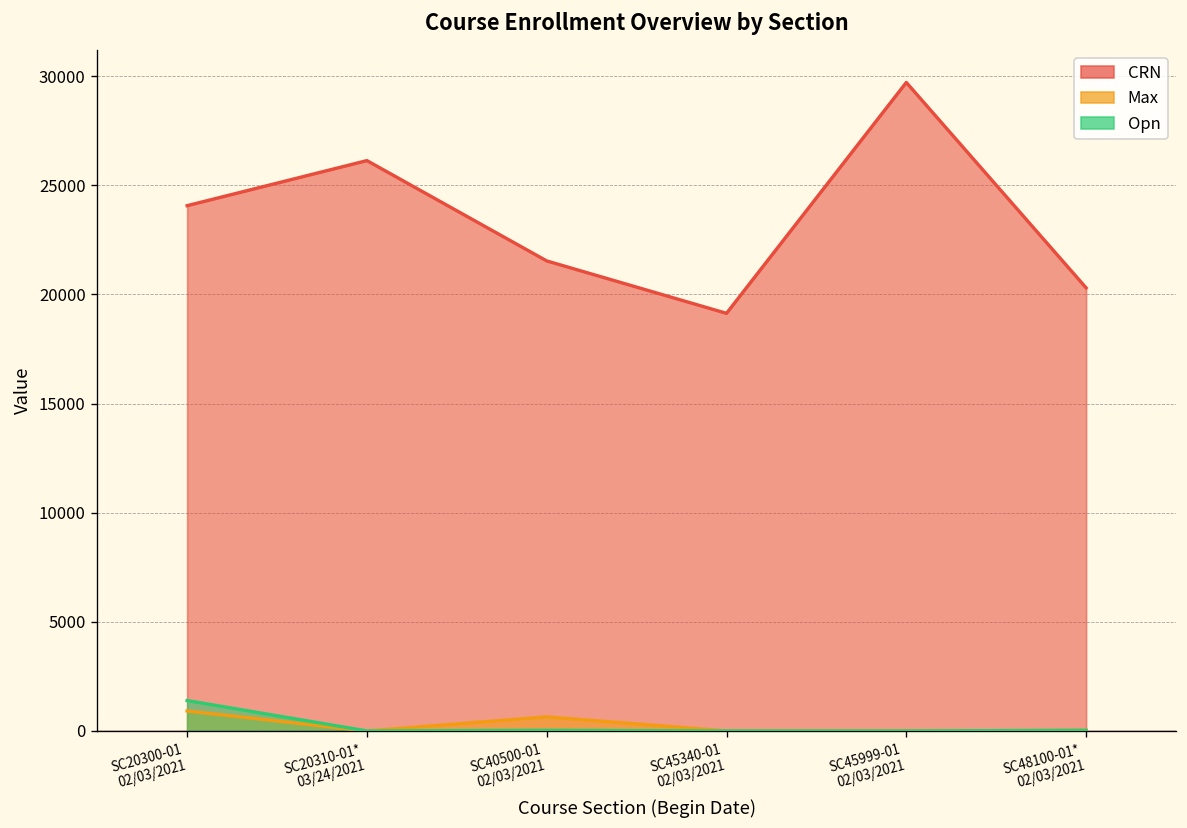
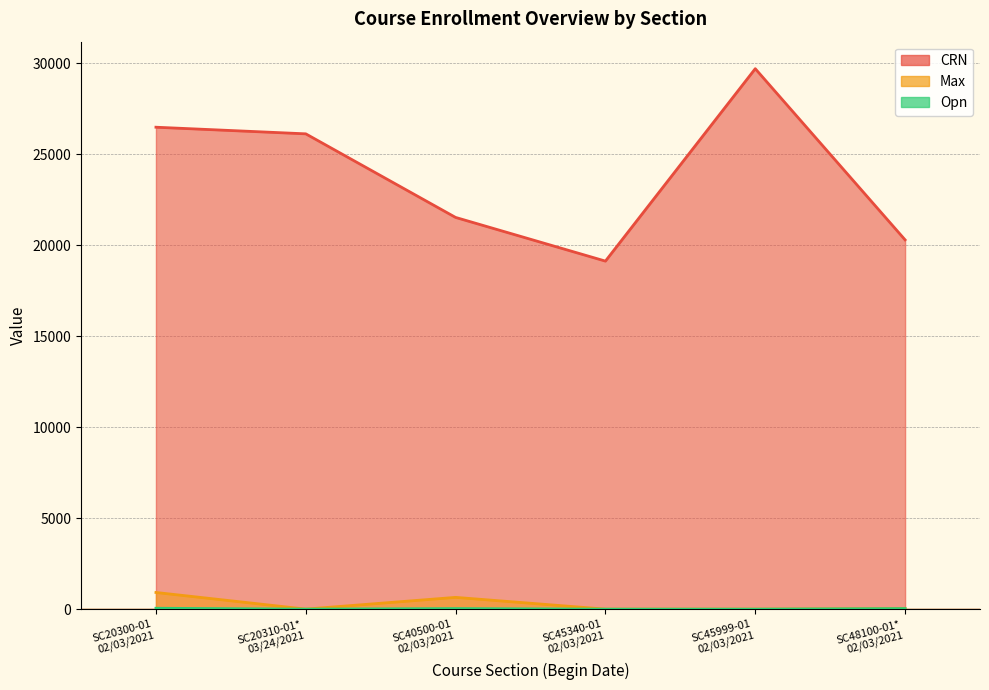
CRN, SC20300-01 02/03/2021: 24100 -> 26500
Opn, SC20300-01 02/03/2021: 1400 -> 0
